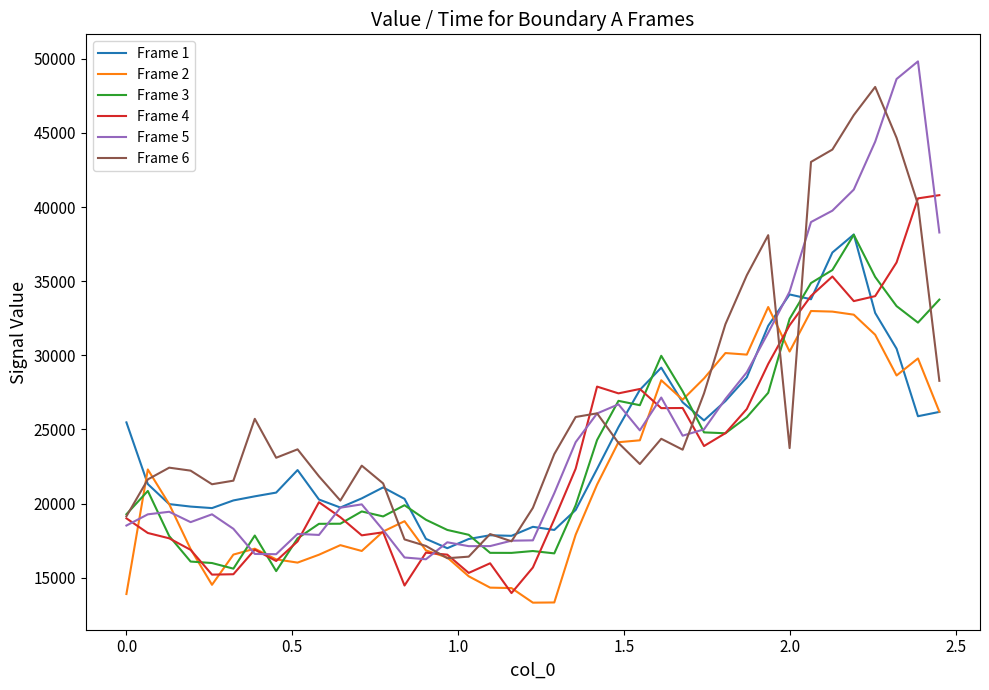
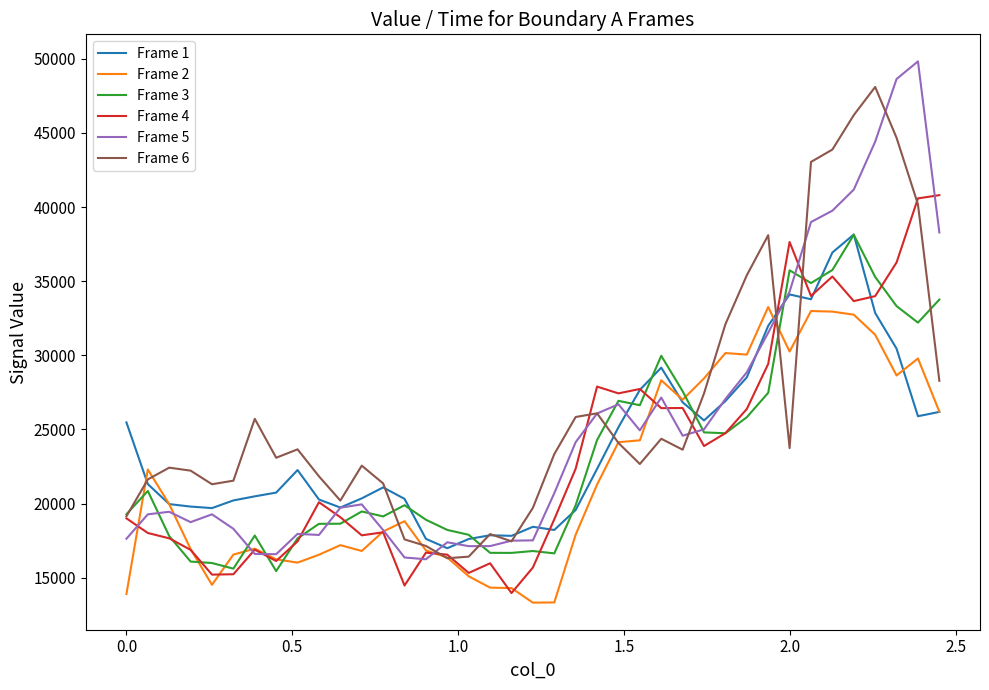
Frame 5, 0.0: 18500 -> 17600
Frame 3, 2.0: 32500 -> 35700
Frame 4, 2.0: 32000 -> 37600
